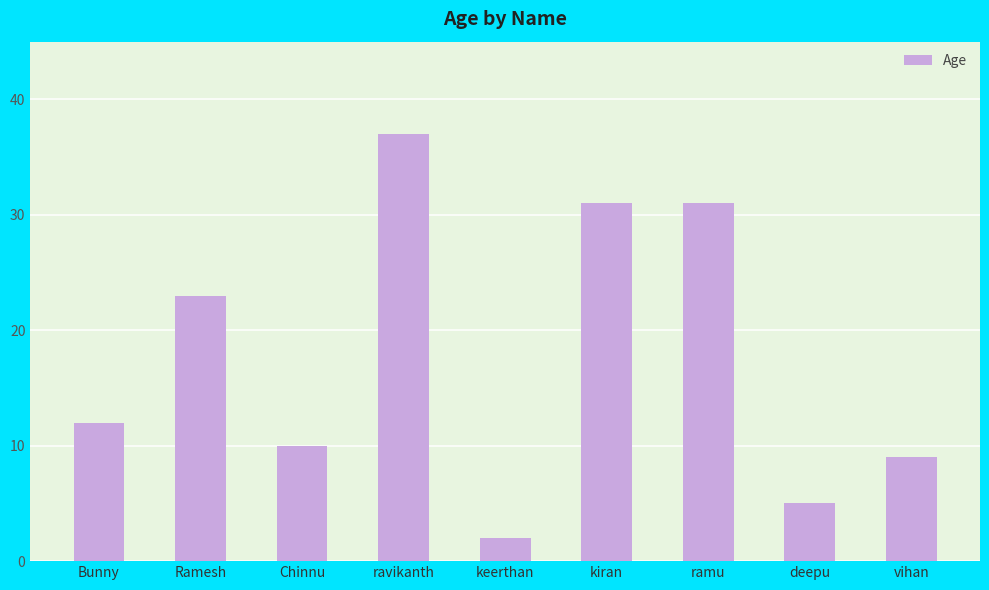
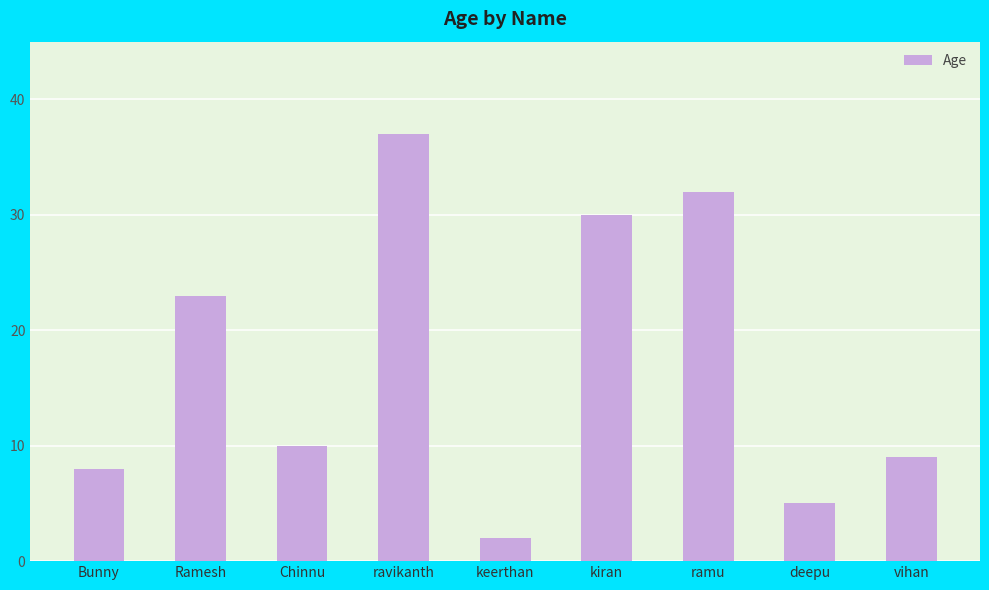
Bunny: 12 -> 8
kiran: 31 -> 30
ramu: 31 -> 32
